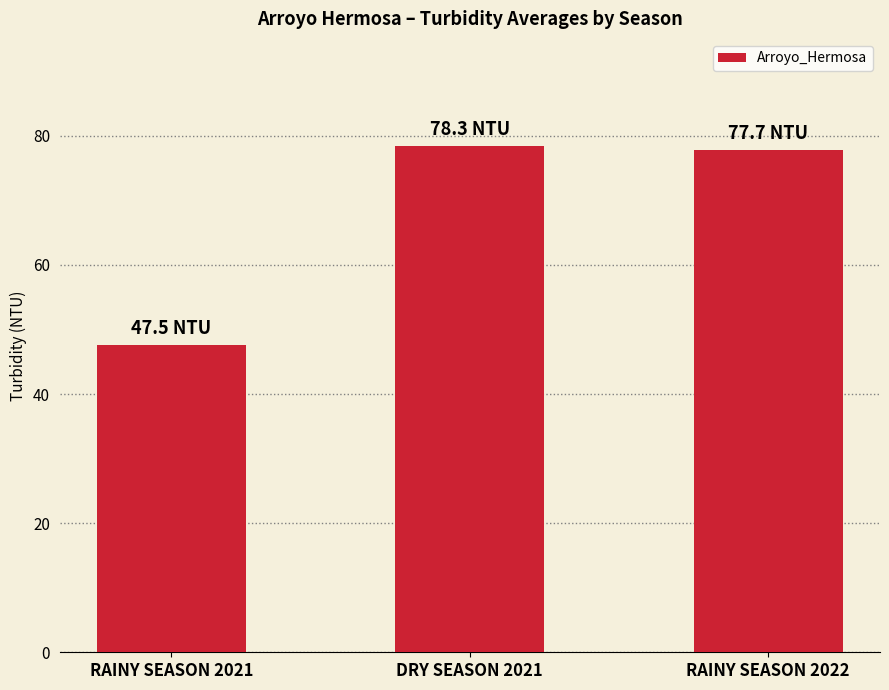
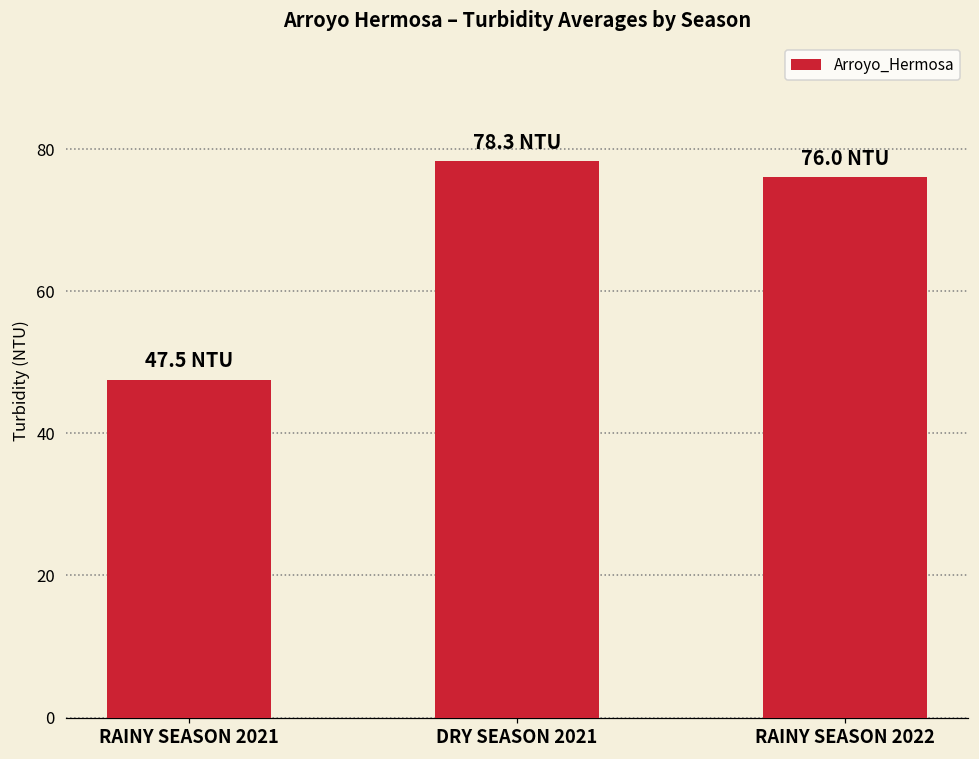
RAINY SEASON 2022: 77.7 -> 76.0
